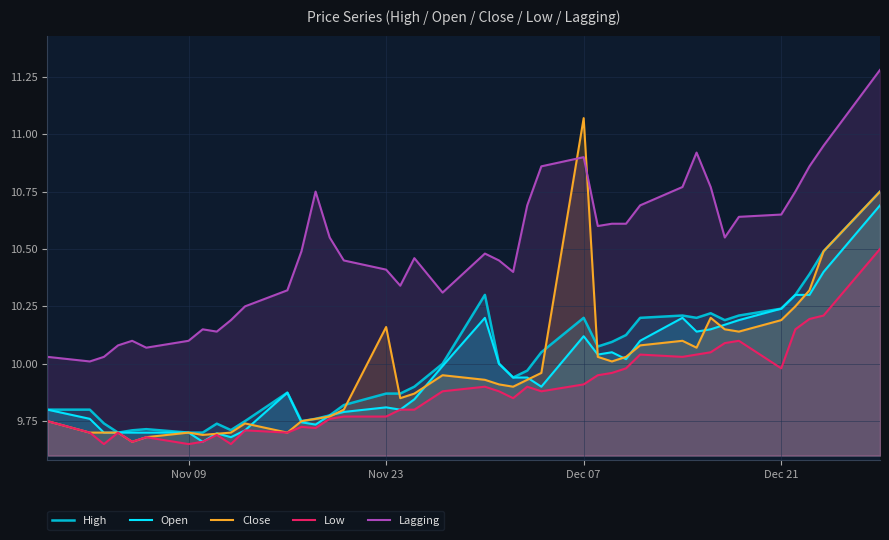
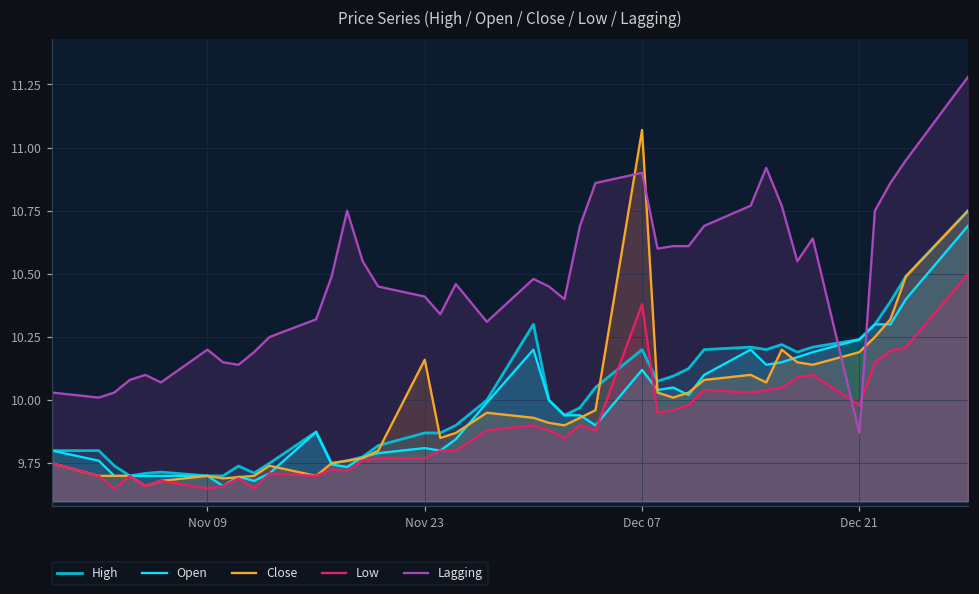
Lagging, Nov 09: 10.1 -> 10.2
Low, Dec 07: 9.91 -> 10.38
Lagging, Dec 21: 10.65 -> 9.87
